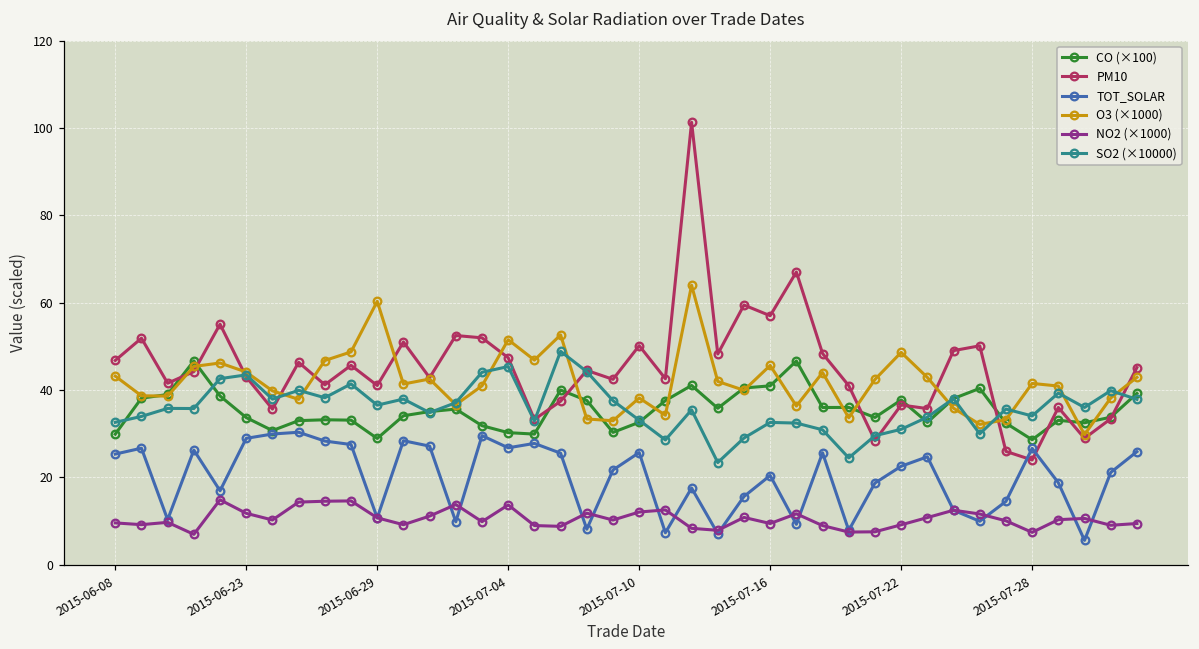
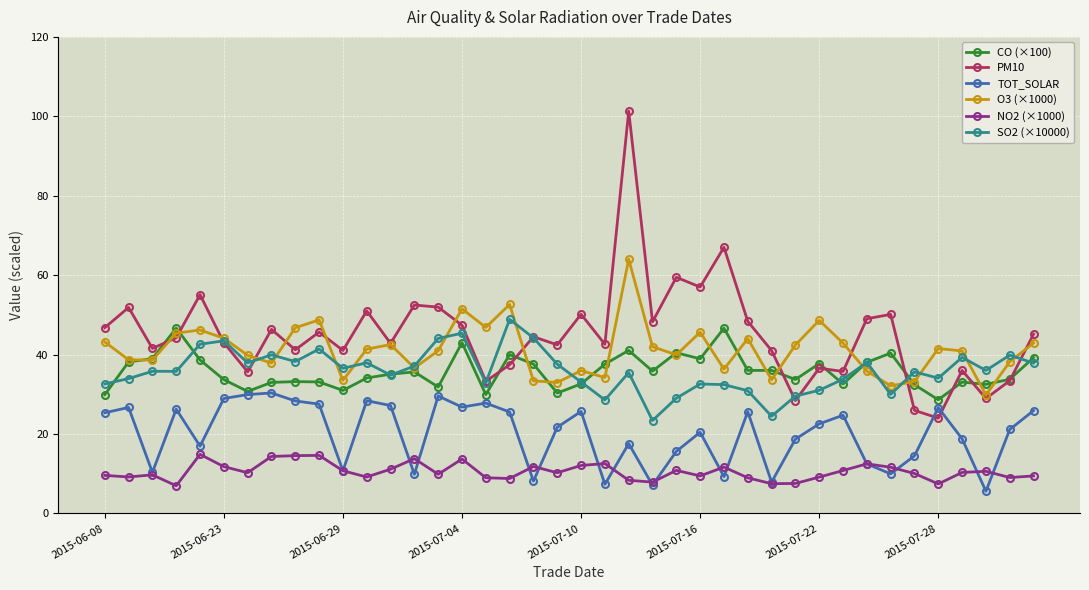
CO (×100), 2015-06-29: 29 -> 31
O3 (×1000), 2015-06-29: 60 -> 34
CO (×100), 2015-07-04: 30 -> 43
O3 (×1000), 2015-07-10: 38 -> 36
CO (×100), 2015-07-16: 41 -> 39
